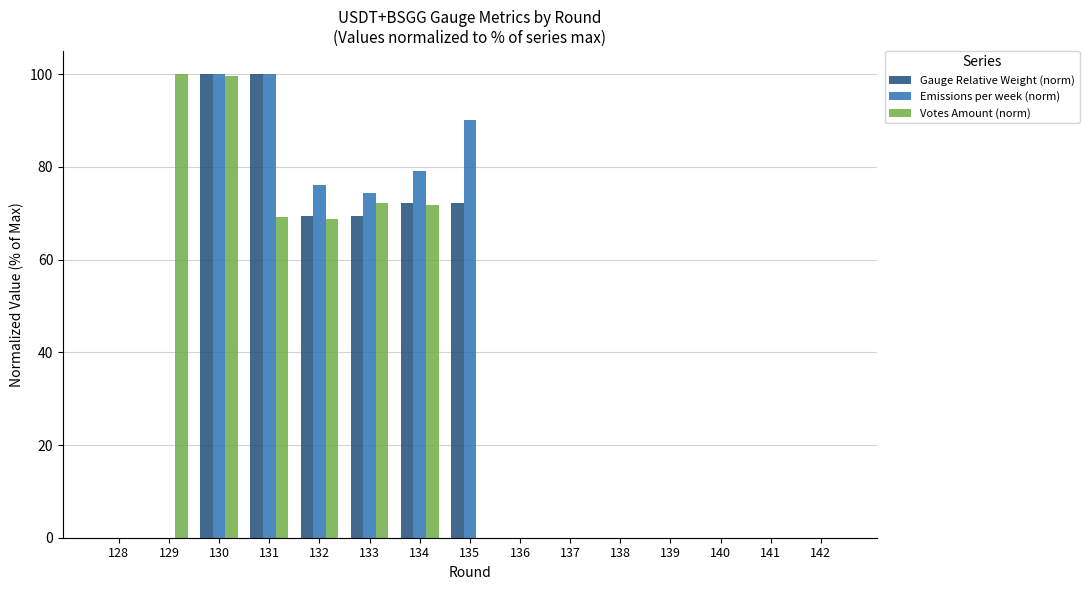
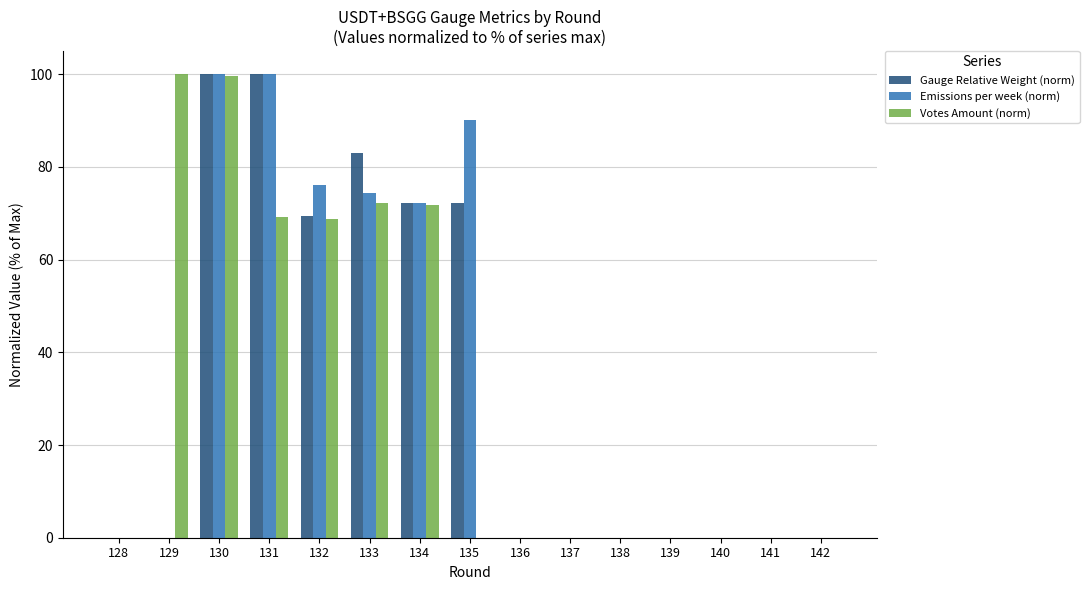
Gauge Relative Weight (norm), 133: 69 -> 83
Emissions per week (norm), 134: 79 -> 72
